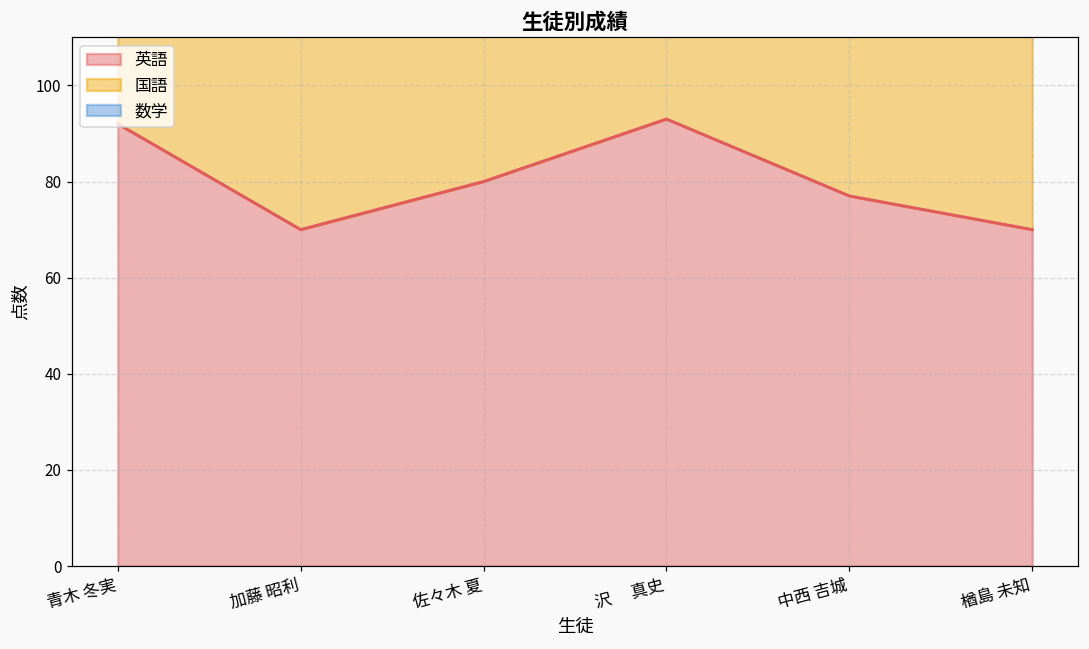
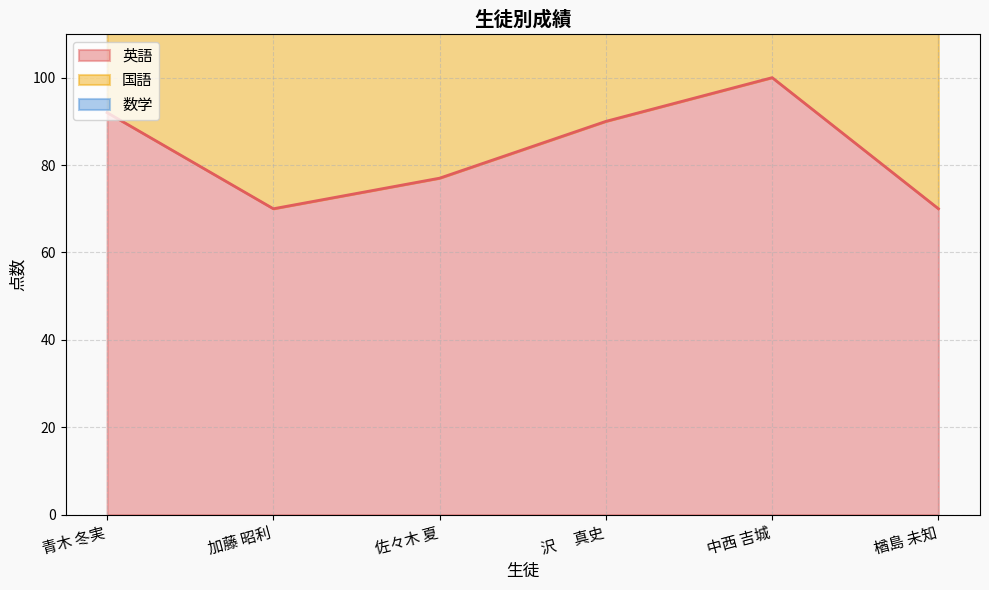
英語, 佐々木 夏: 80 -> 77
英語, 沢 真史: 93 -> 90
英語, 中西 吉城: 77 -> 100
